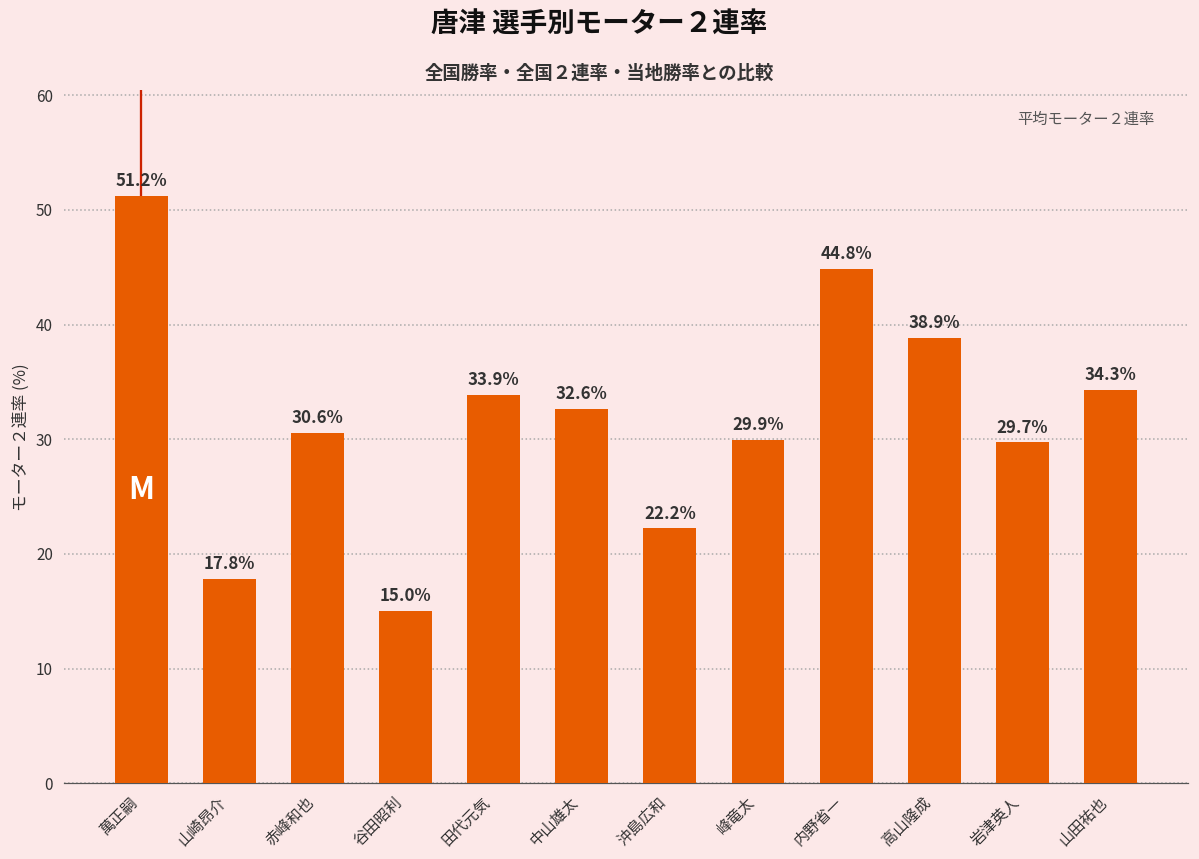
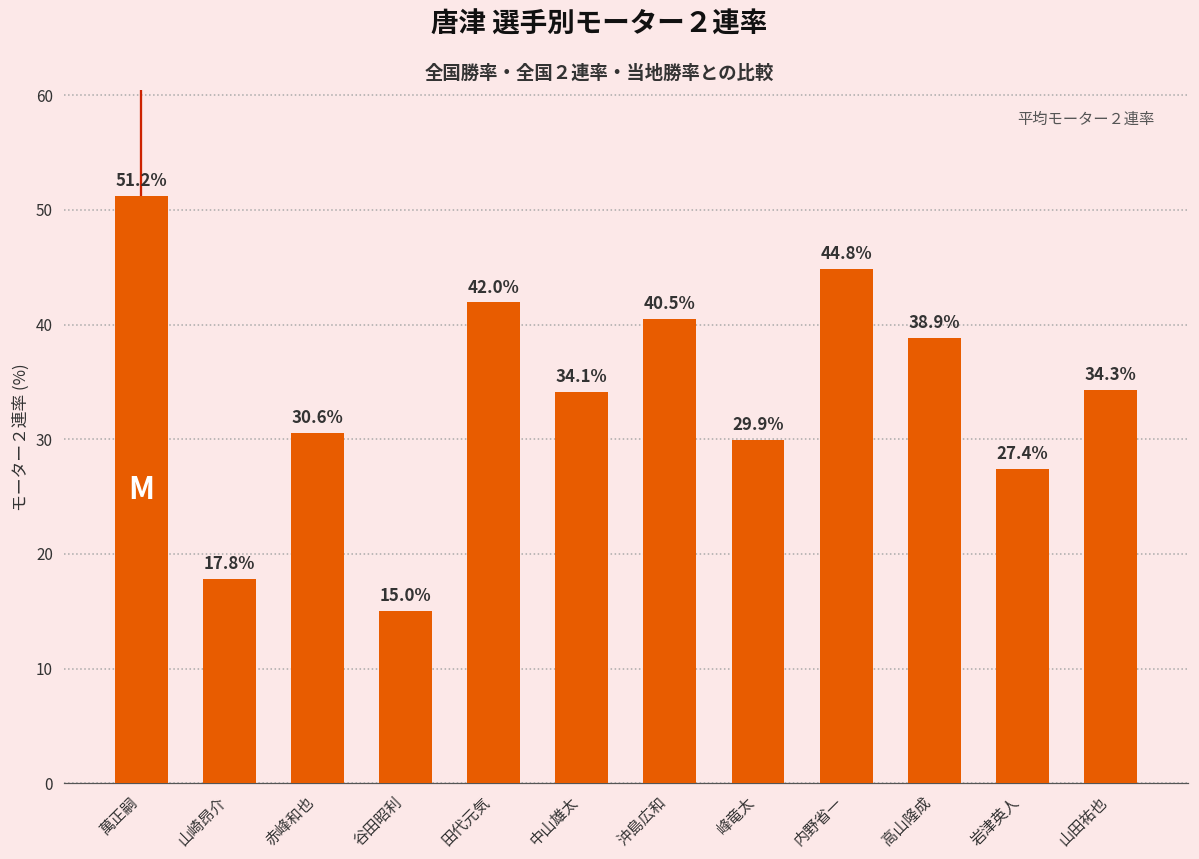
田代元気: 33.9% -> 42.0%
中山雄太: 32.6% -> 34.1%
沖島広和: 22.2% -> 40.5%
岩津英人: 29.7% -> 27.4%
